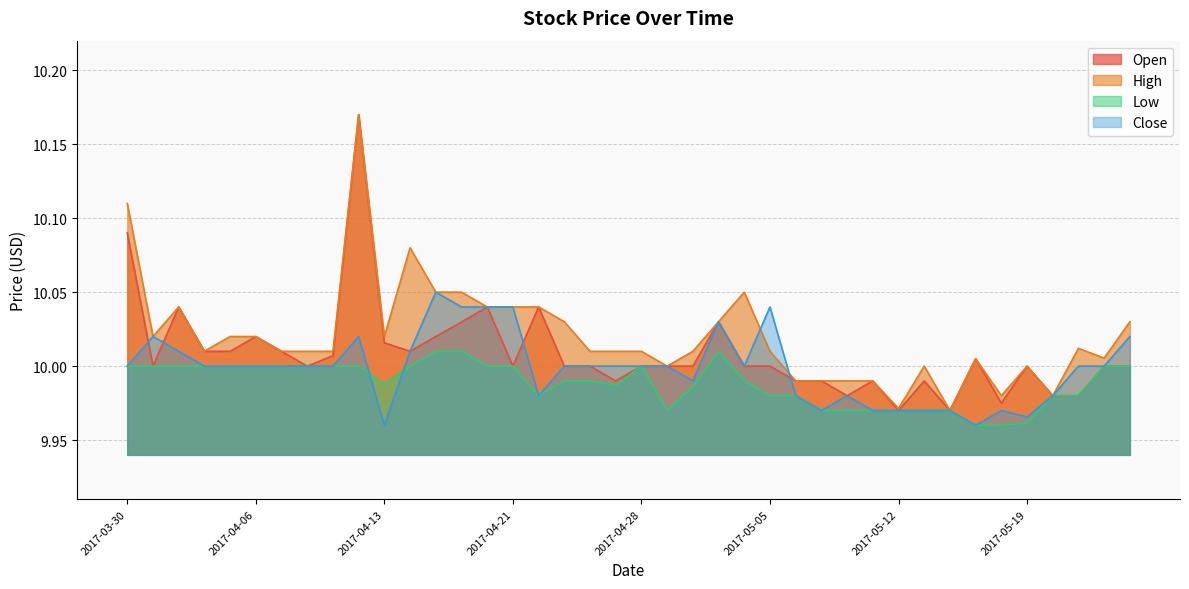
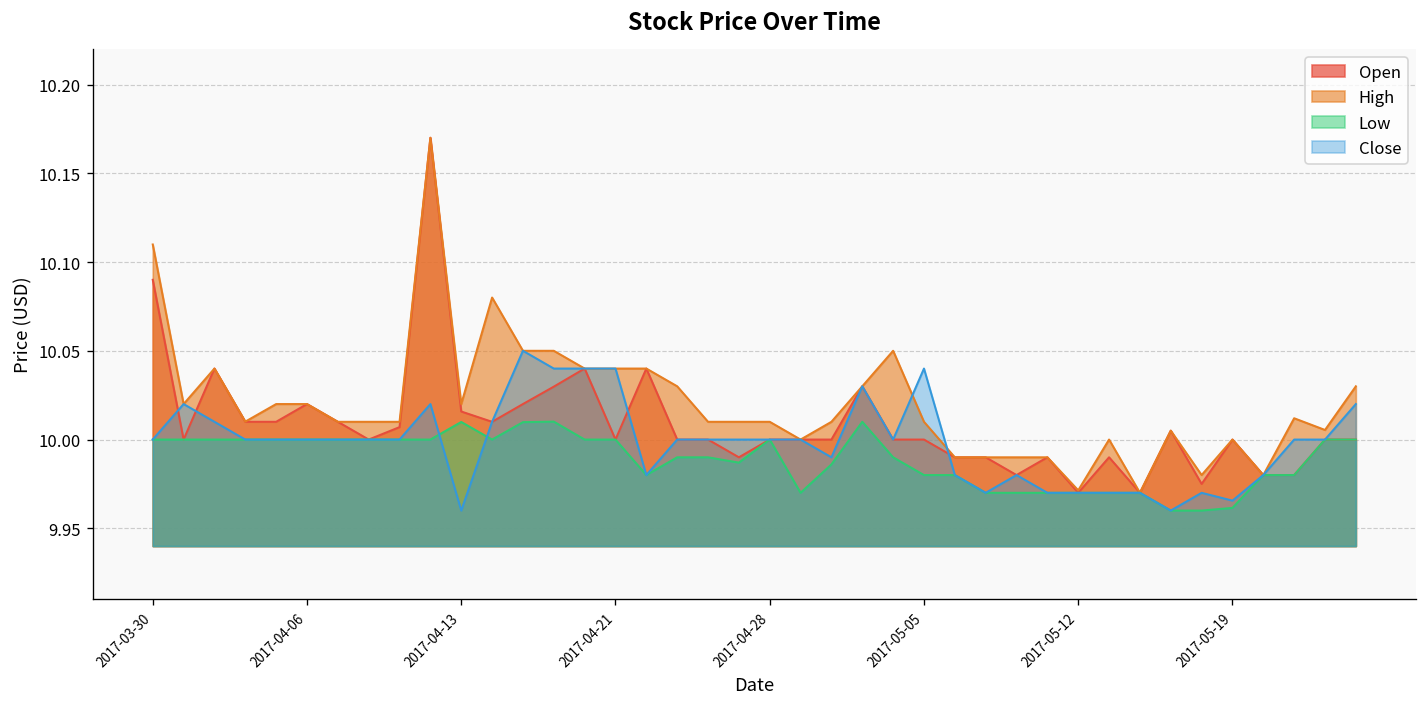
Low, 2017-04-13: 9.988 -> 10.010
